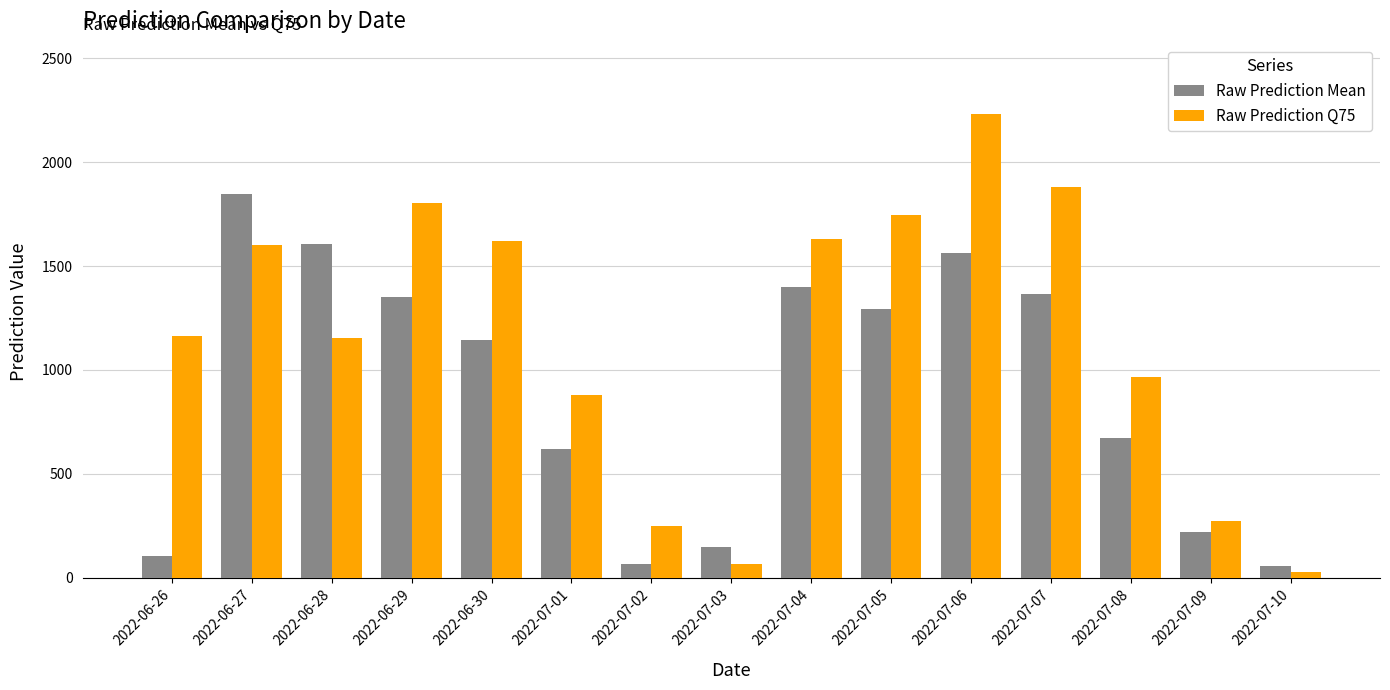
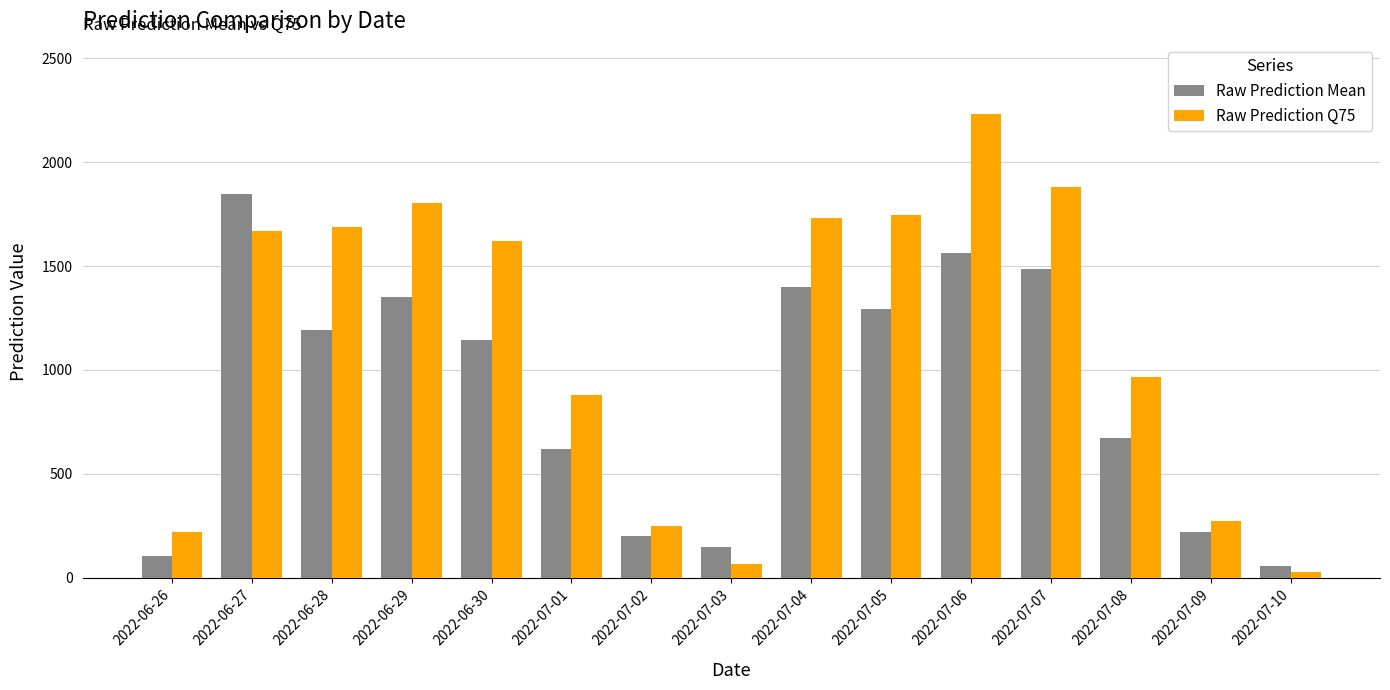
Raw Prediction Q75, 2022-06-26: 1160 -> 220
Raw Prediction Q75, 2022-06-27: 1600 -> 1670
Raw Prediction Mean, 2022-06-28: 1610 -> 1190
Raw Prediction Q75, 2022-06-28: 1150 -> 1690
Raw Prediction Mean, 2022-07-02: 70 -> 200
Raw Prediction Q75, 2022-07-04: 1630 -> 1730
Raw Prediction Mean, 2022-07-07: 1370 -> 1490
